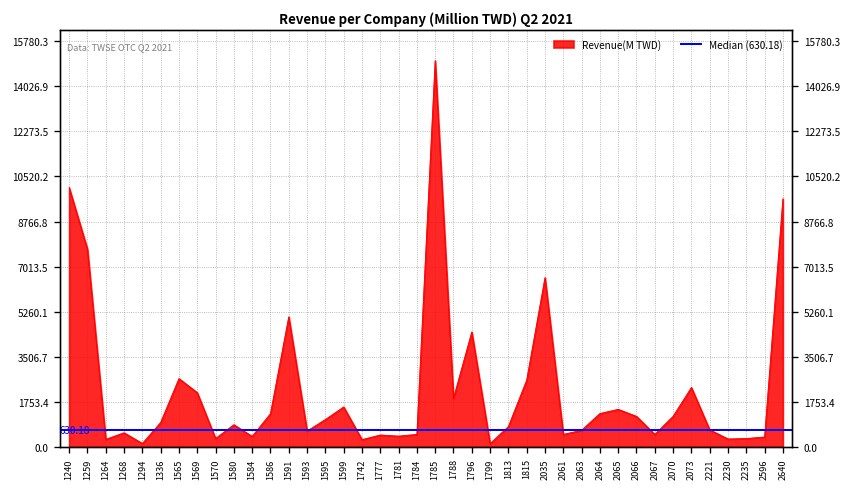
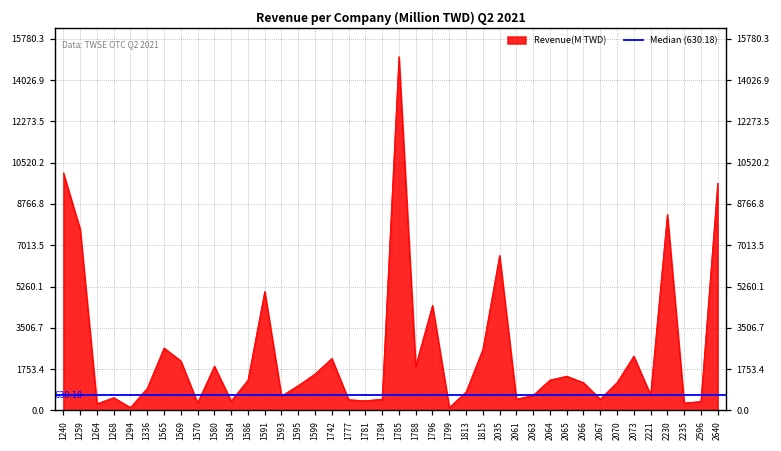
1580: 900 -> 1900
1742: 300 -> 2200
2230: 300 -> 8300
